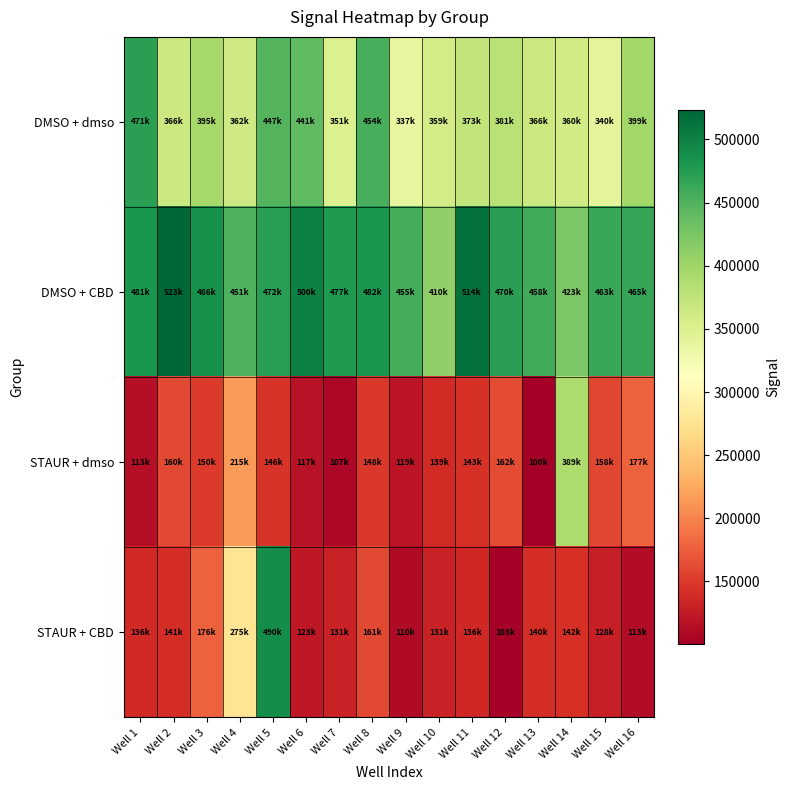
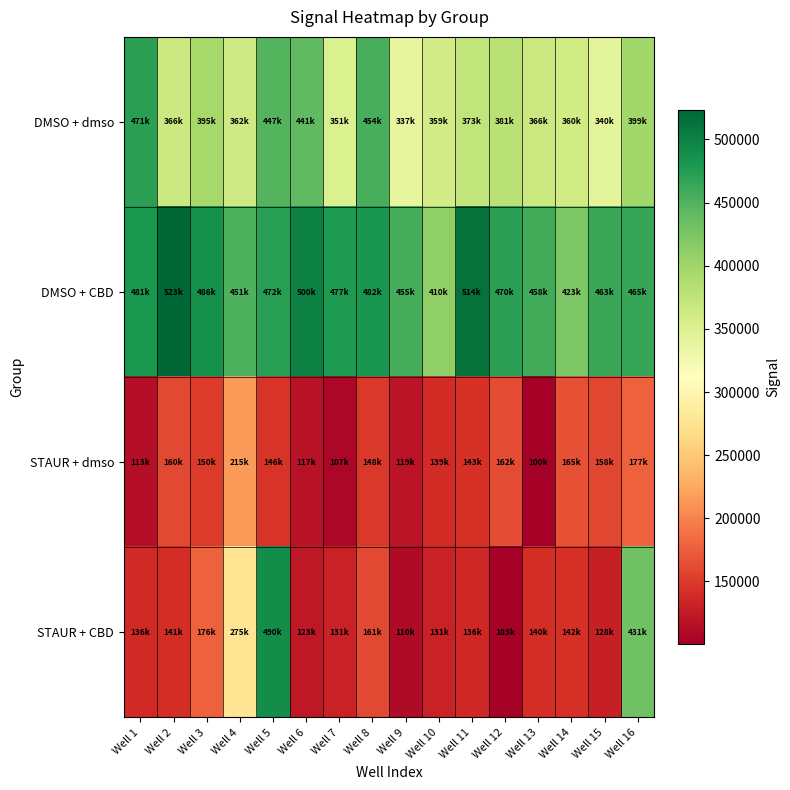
STAUR + dmso, Well 14: 389k -> 165k
STAUR + CBD, Well 16: 113k -> 431k
